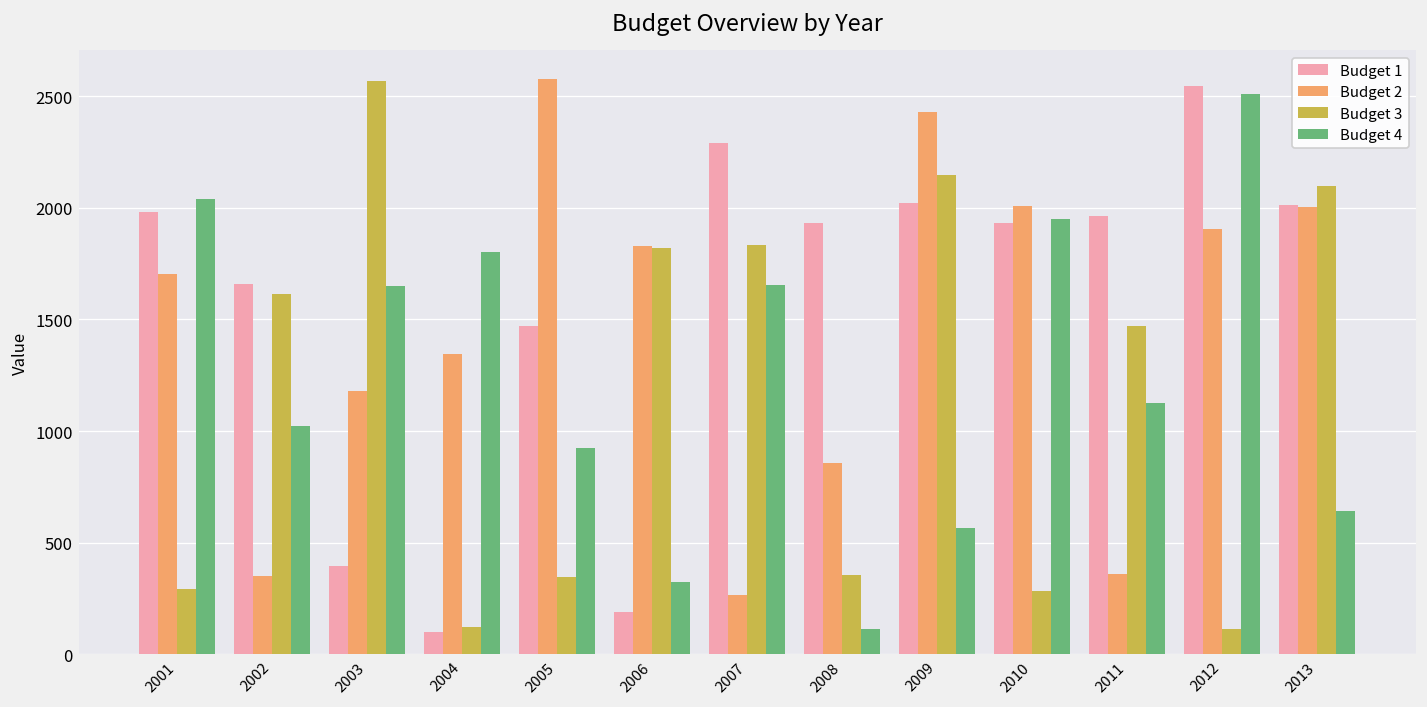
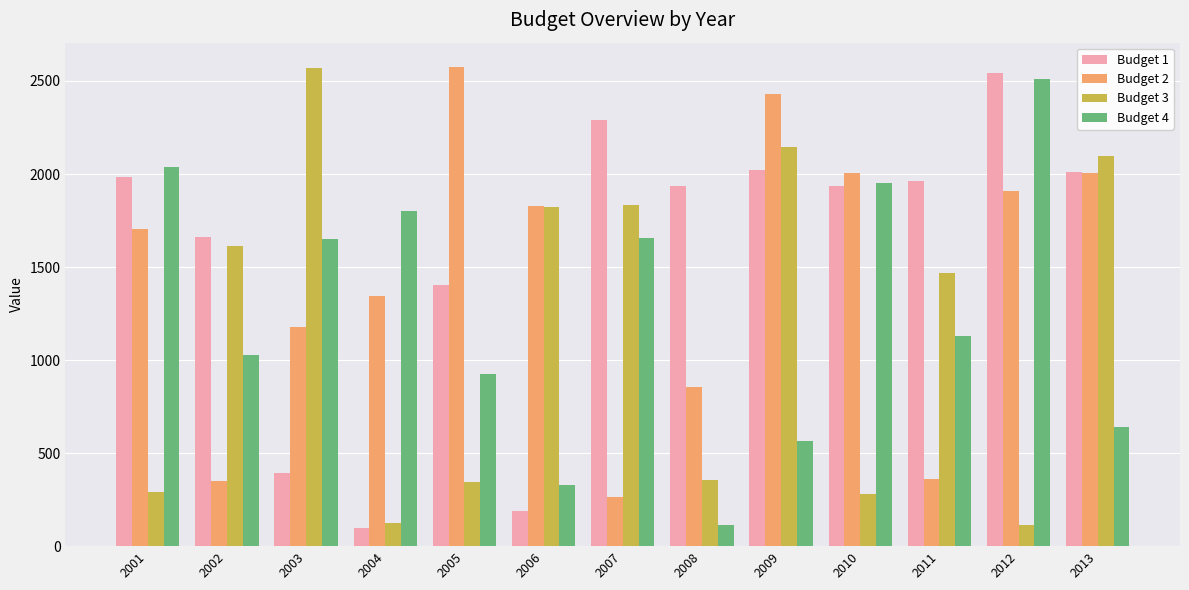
Budget 1, 2005: 1470 -> 1400
